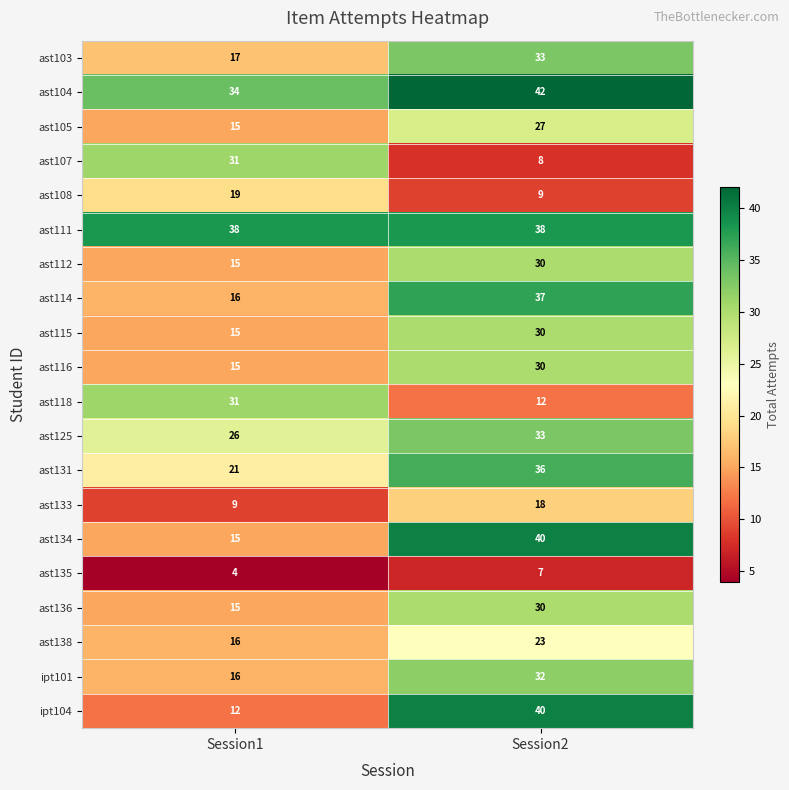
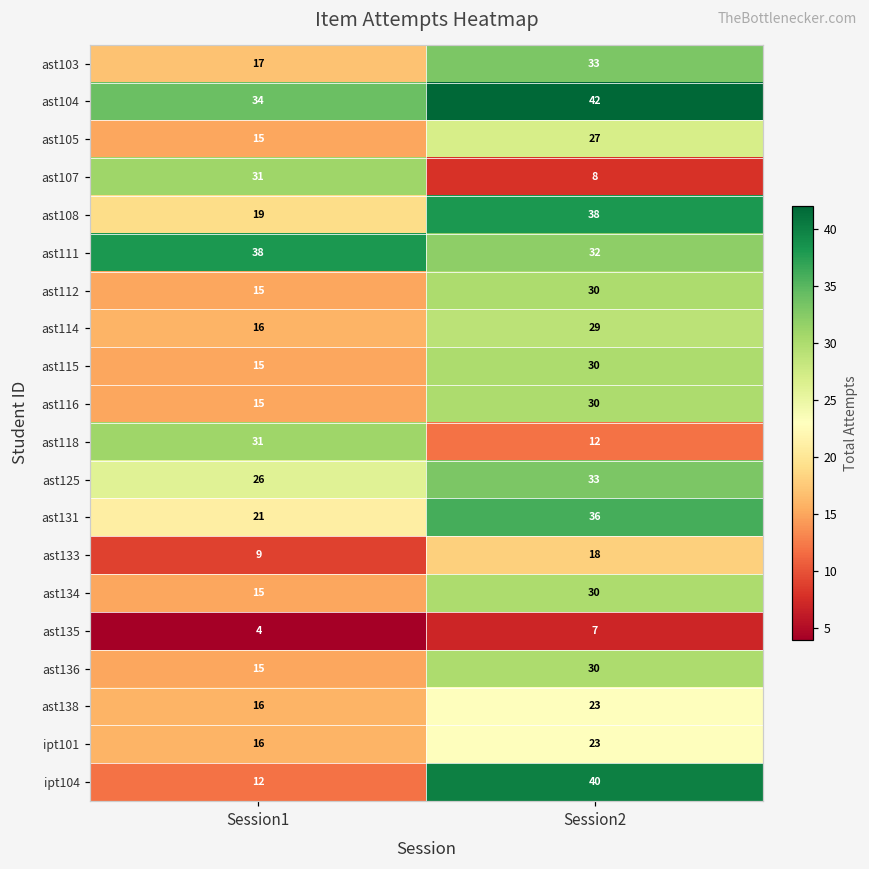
ast108, Session2: 9 -> 38
ast111, Session2: 38 -> 32
ast114, Session2: 37 -> 29
ast134, Session2: 40 -> 30
ipt101, Session2: 32 -> 23
